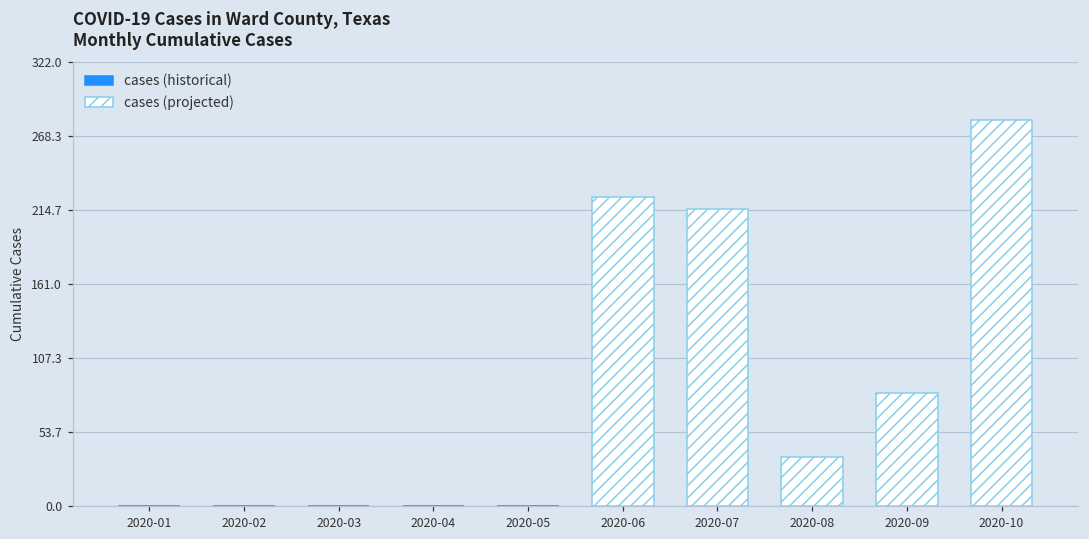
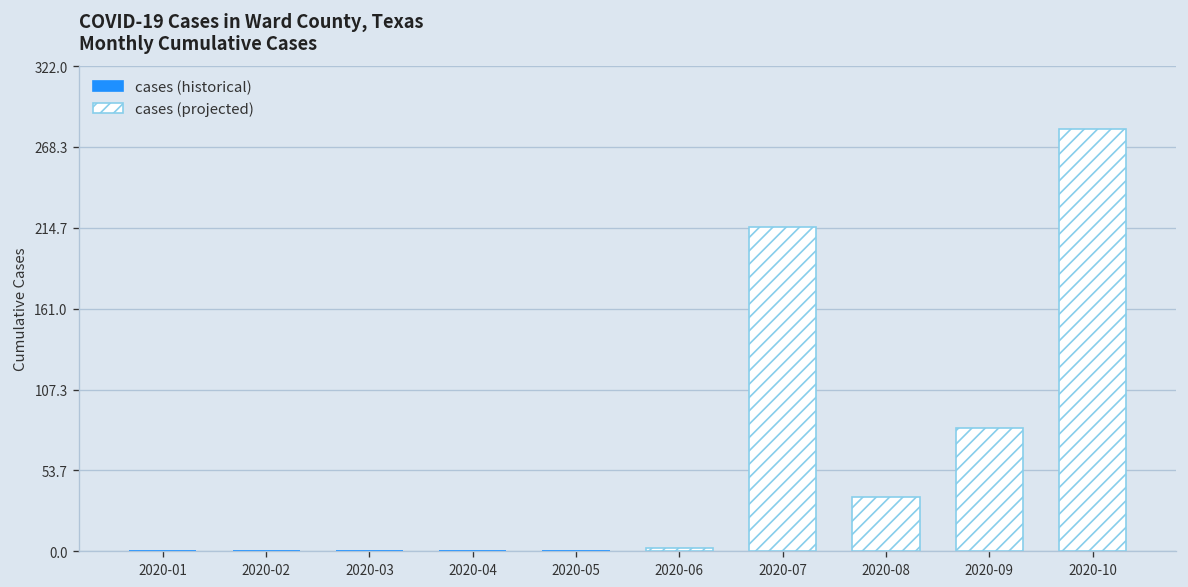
cases (projected), 2020-06: 224 -> 2
